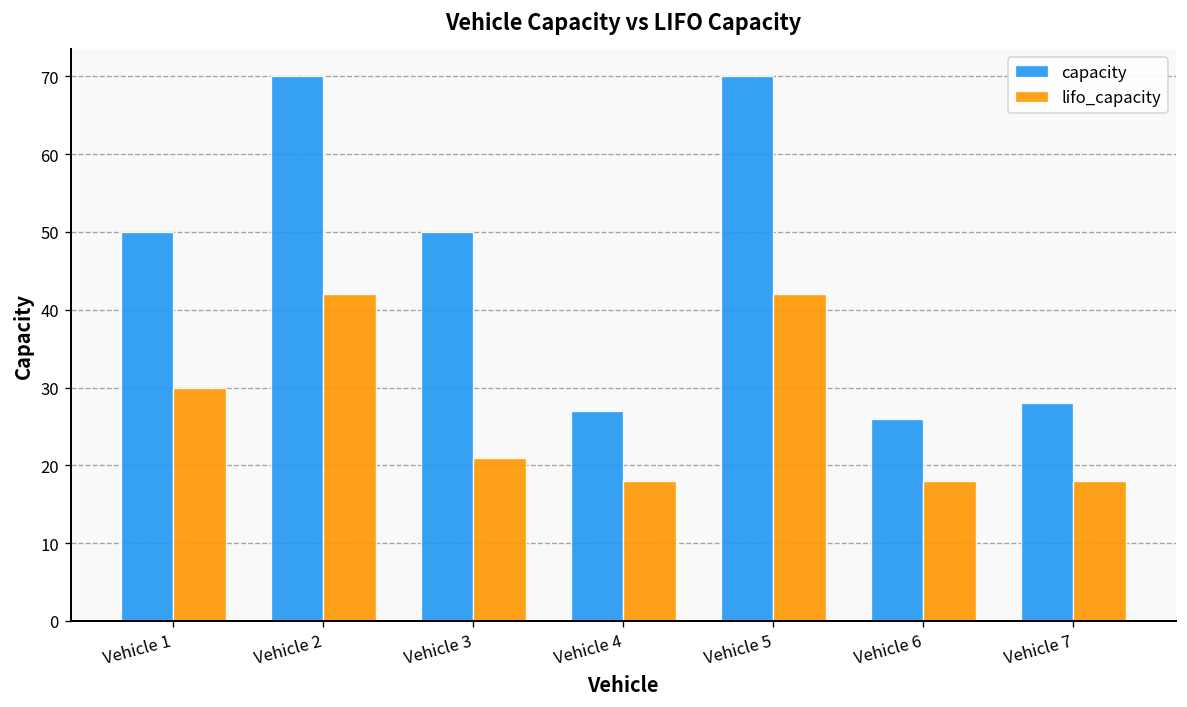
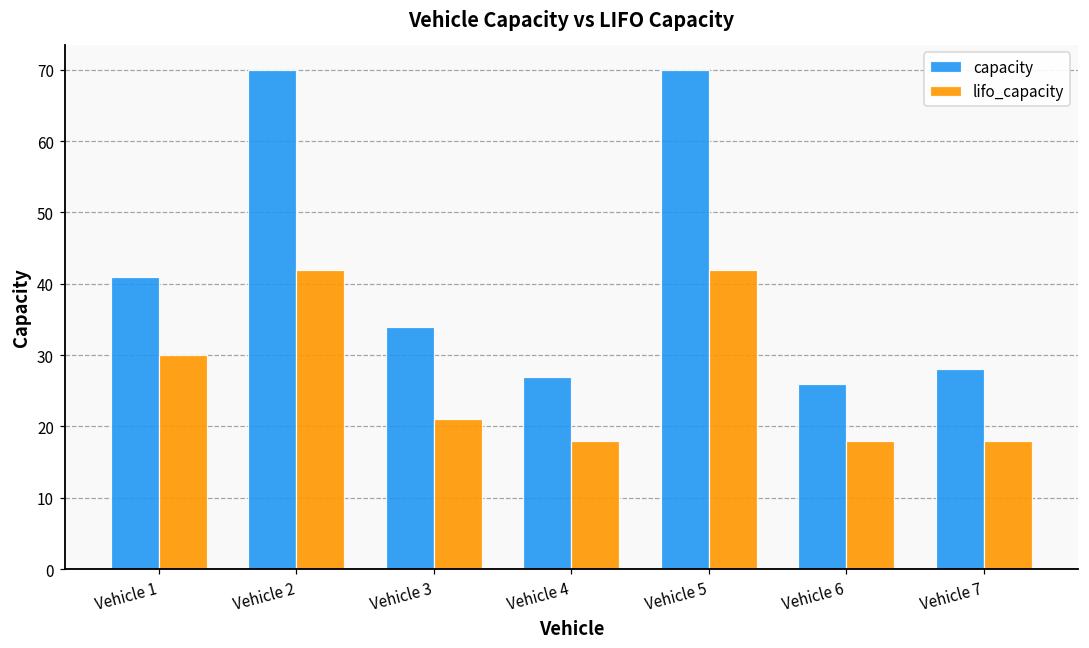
capacity, Vehicle 1: 50 -> 41
capacity, Vehicle 3: 50 -> 34
